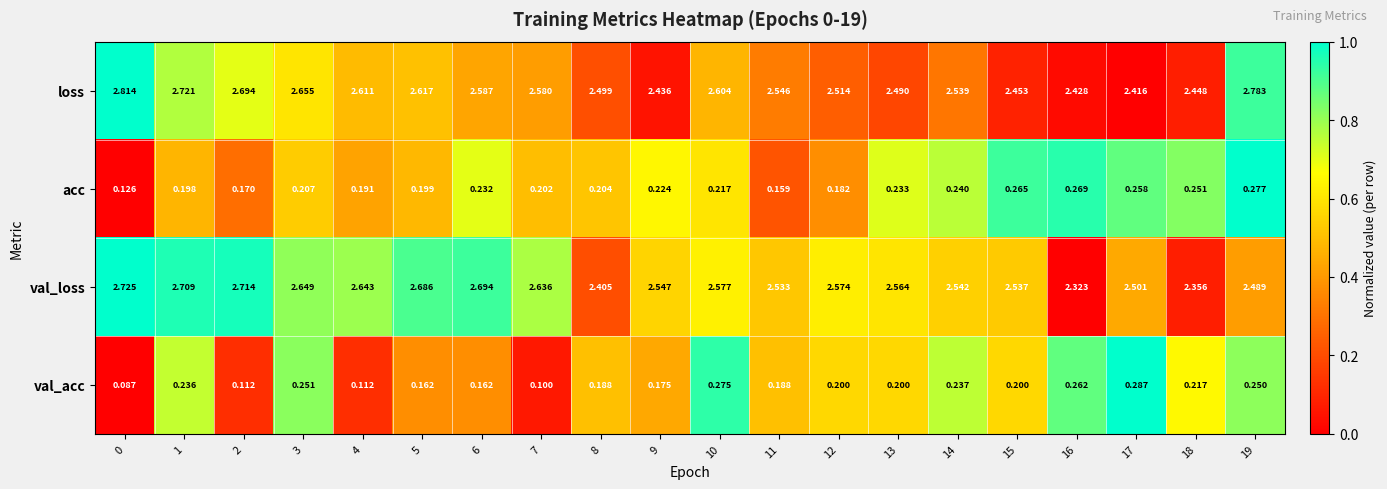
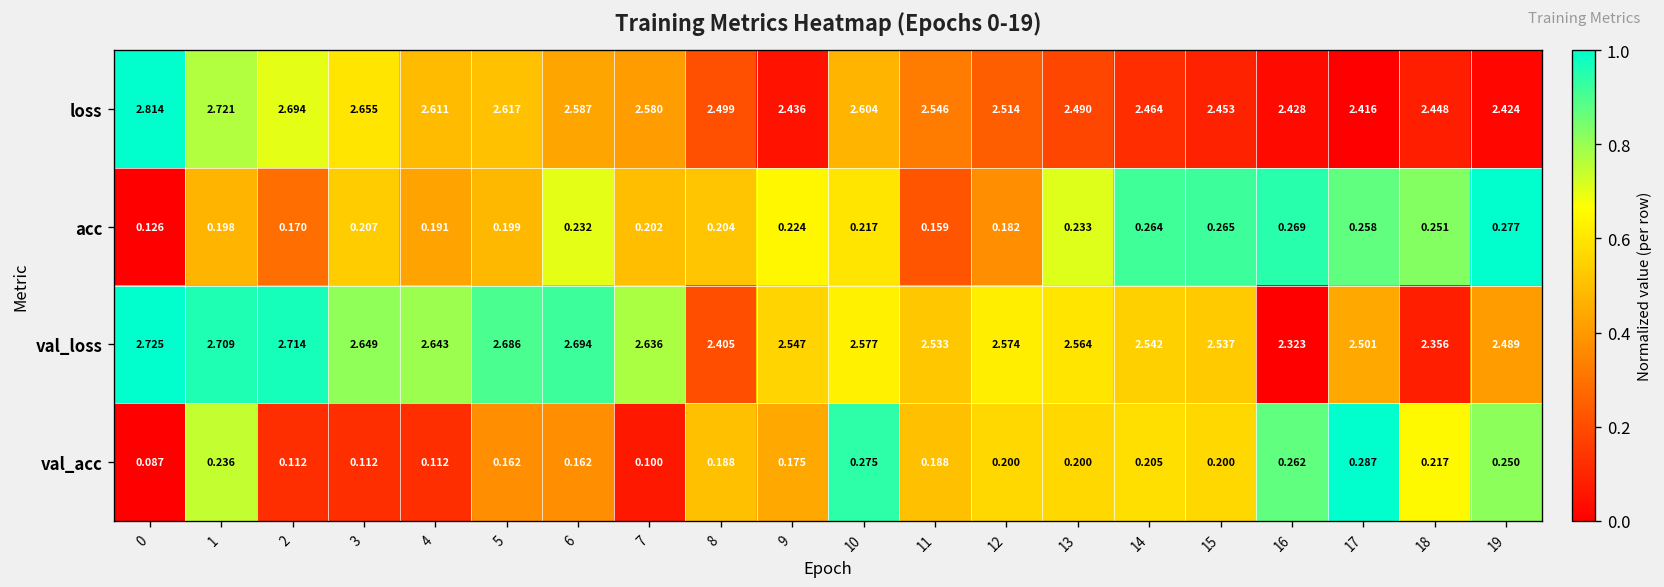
loss, 14: 2.539 -> 2.464
loss, 19: 2.783 -> 2.424
acc, 14: 0.240 -> 0.264
val_acc, 3: 0.251 -> 0.112
val_acc, 14: 0.237 -> 0.205
